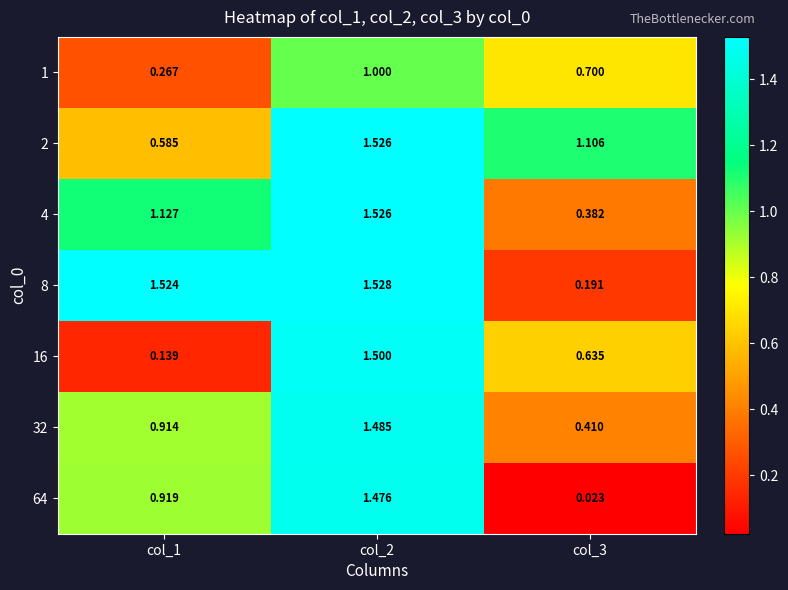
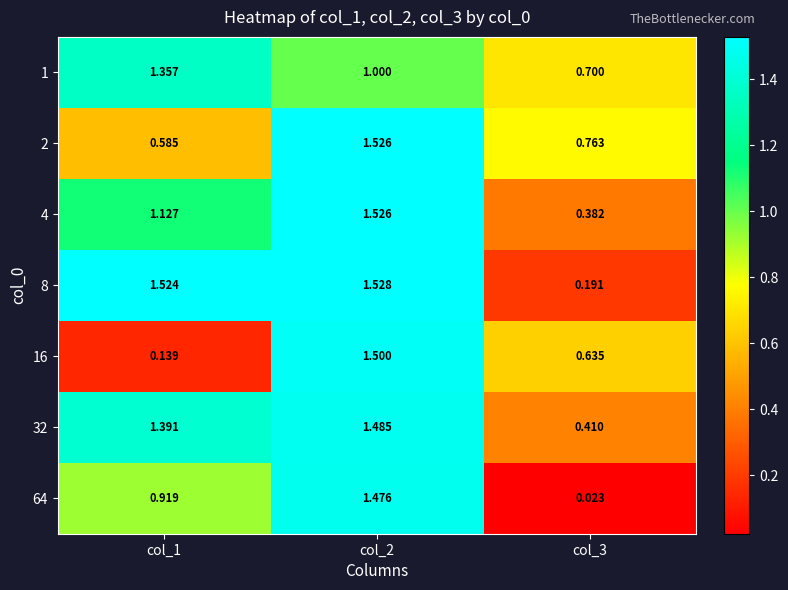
1, col_1: 0.267 -> 1.357
2, col_3: 1.106 -> 0.763
32, col_1: 0.914 -> 1.391
